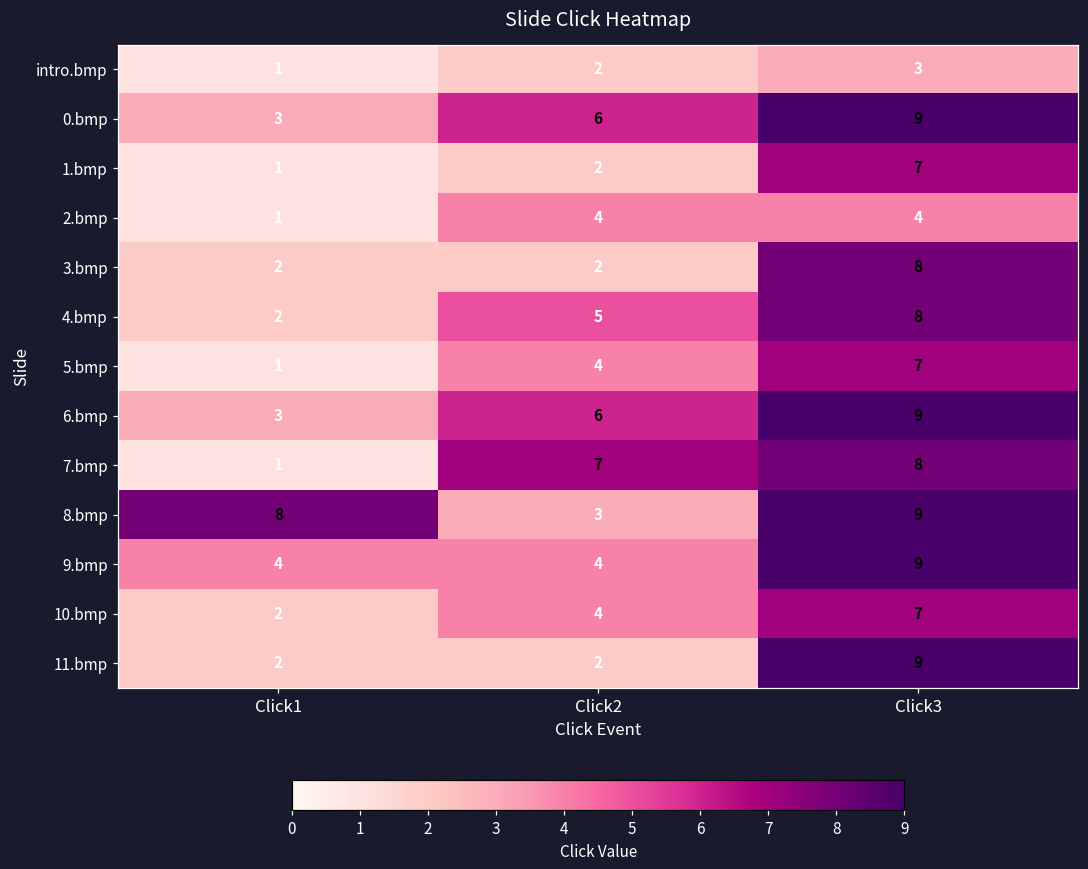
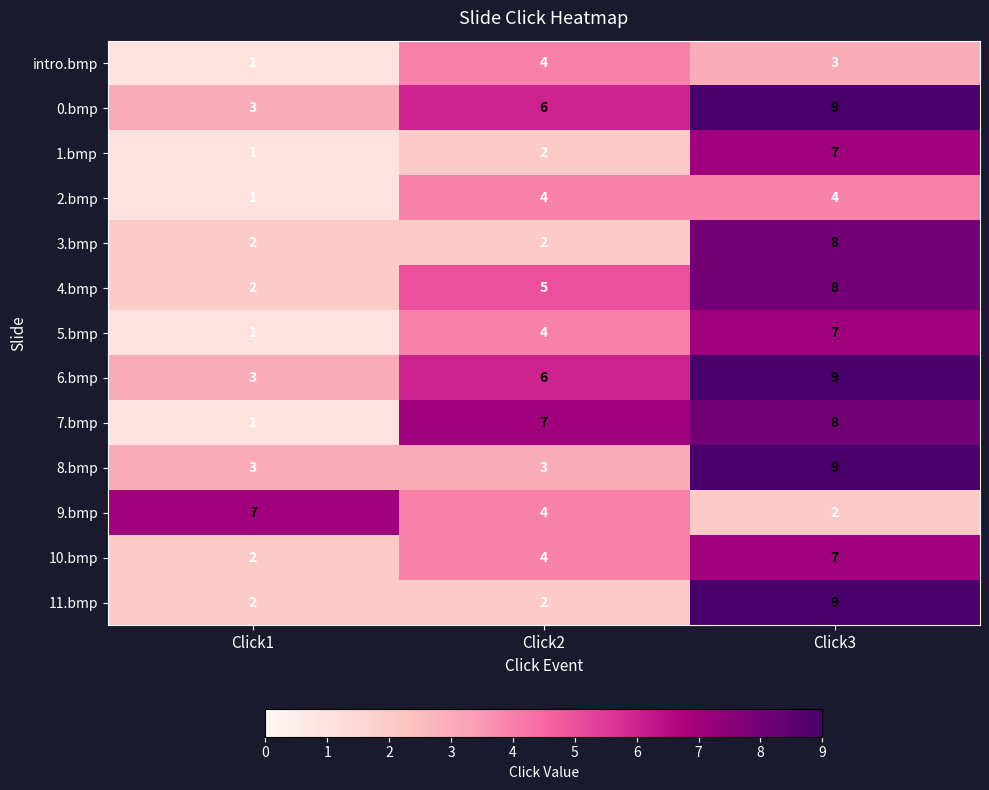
intro.bmp, Click2: 2 -> 4
8.bmp, Click1: 8 -> 3
9.bmp, Click1: 4 -> 7
9.bmp, Click3: 9 -> 2
